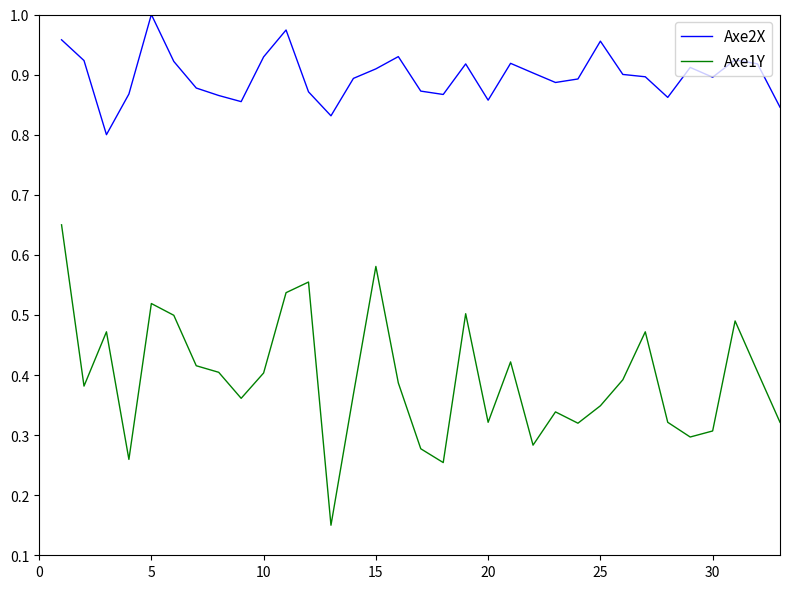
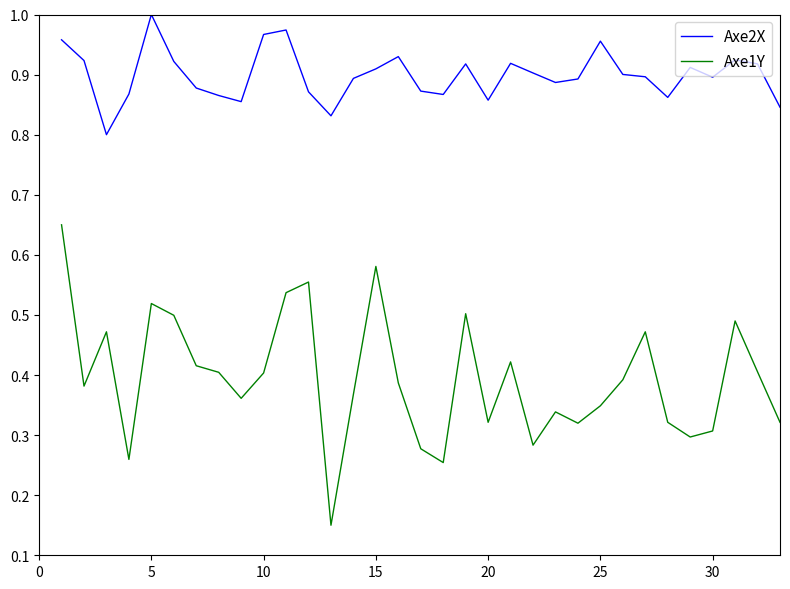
Axe2X, 10: 0.93 -> 0.97
